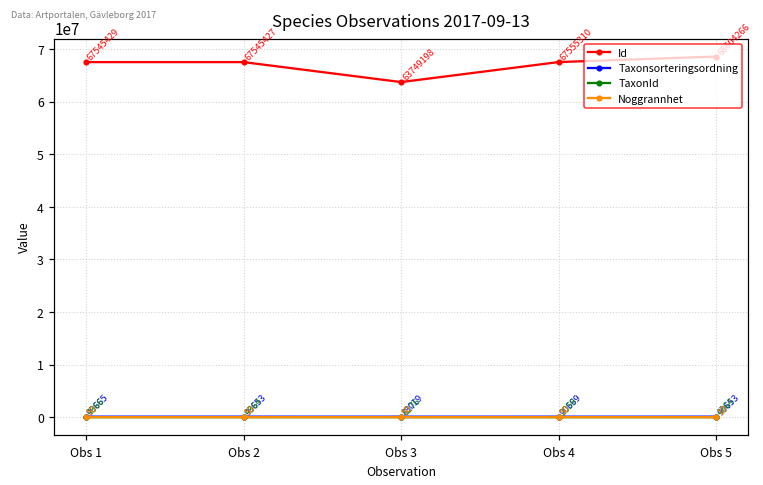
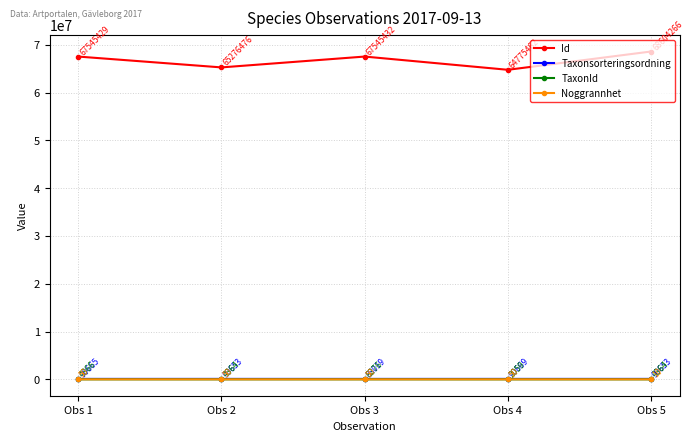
Id, Obs 2: 67545427 -> 65276476
Id, Obs 3: 63749198 -> 67545432
Id, Obs 4: 68000000 -> 65000000
